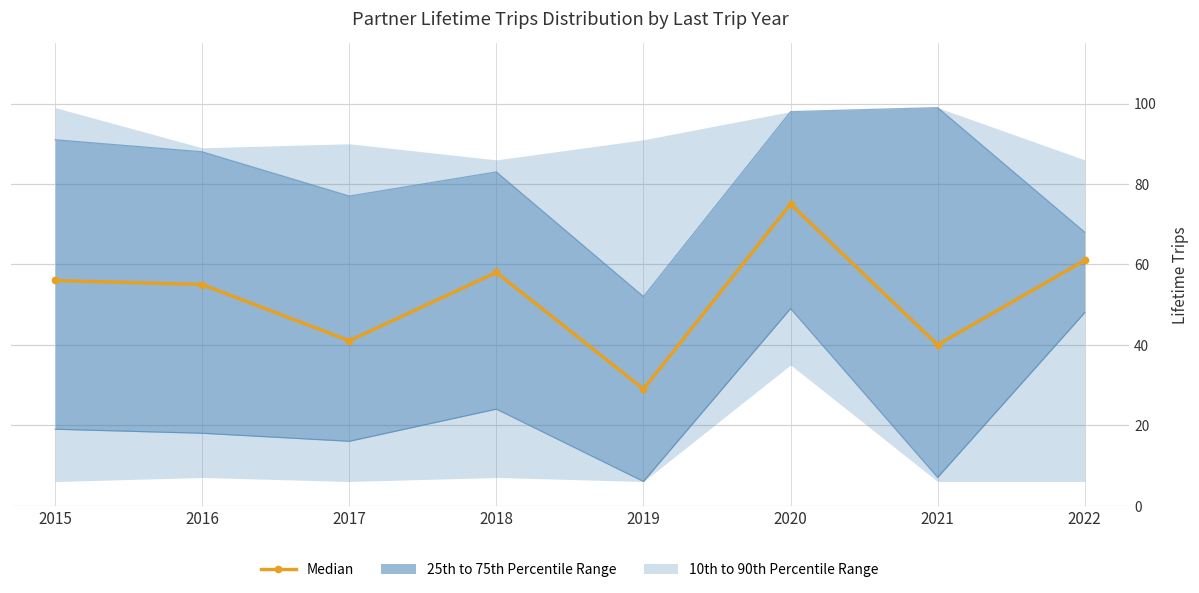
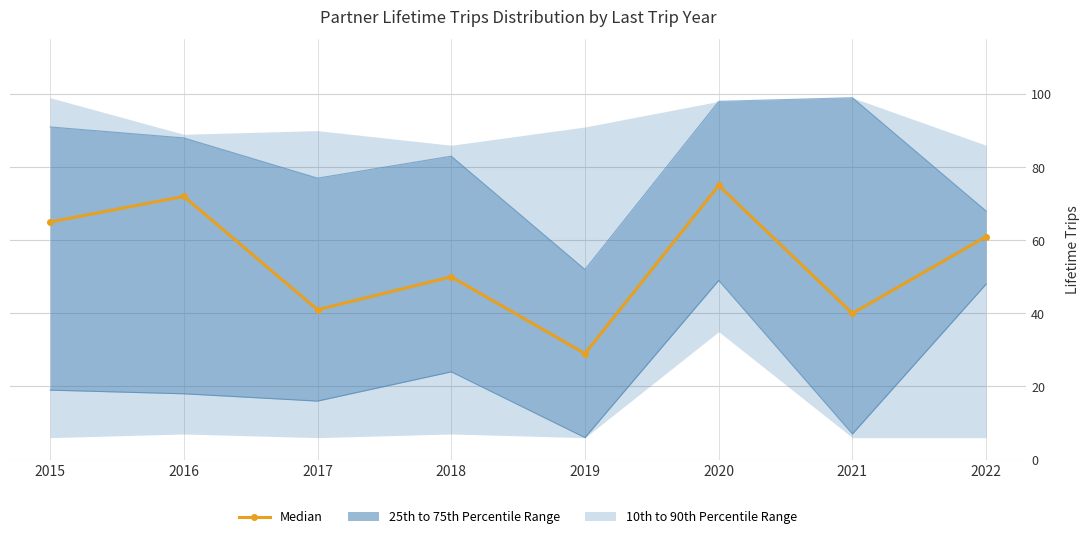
Median, 2015: 56 -> 65
Median, 2016: 55 -> 72
Median, 2018: 58 -> 50
